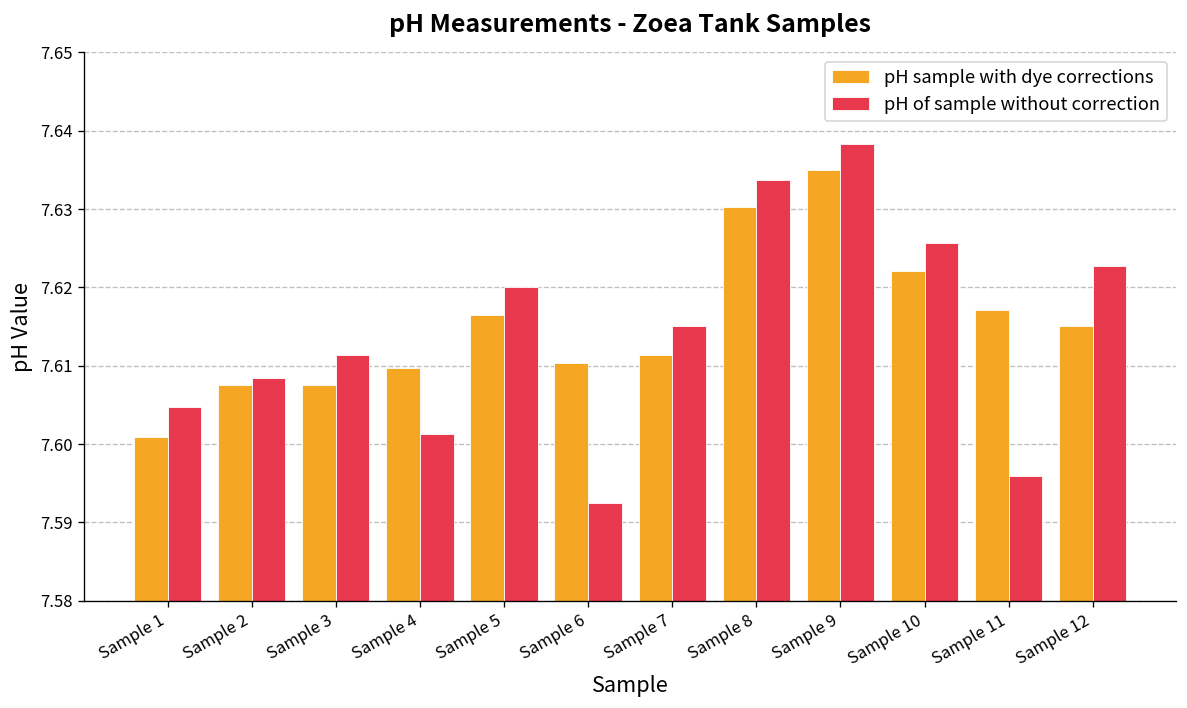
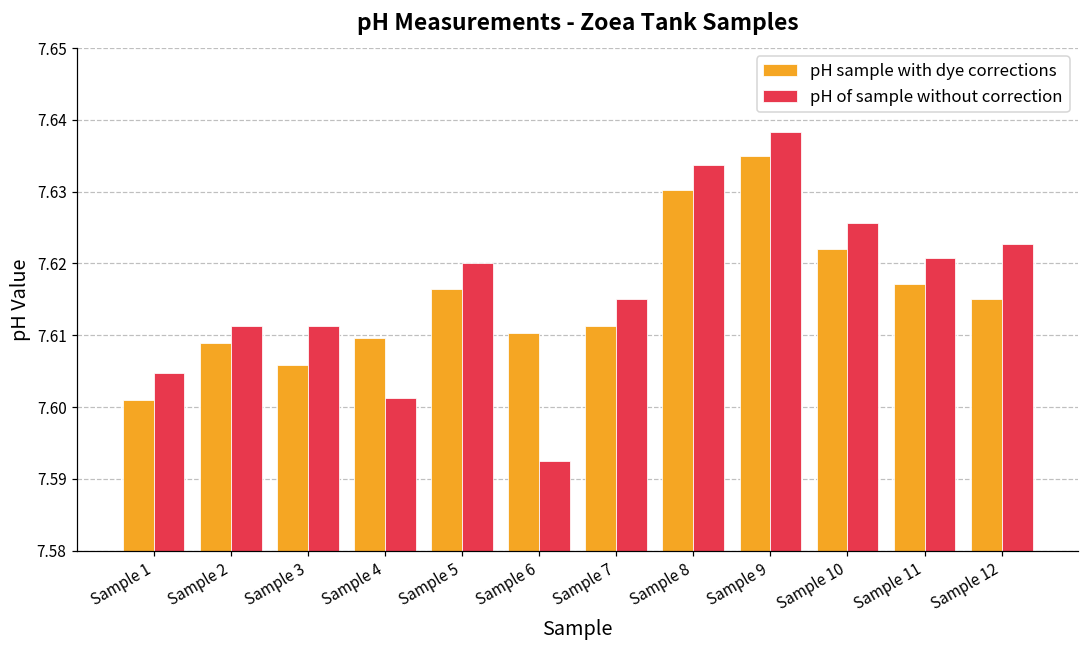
pH sample with dye corrections, Sample 2: 7.608 -> 7.609
pH of sample without correction, Sample 2: 7.608 -> 7.611
pH sample with dye corrections, Sample 3: 7.608 -> 7.606
pH of sample without correction, Sample 11: 7.596 -> 7.621
